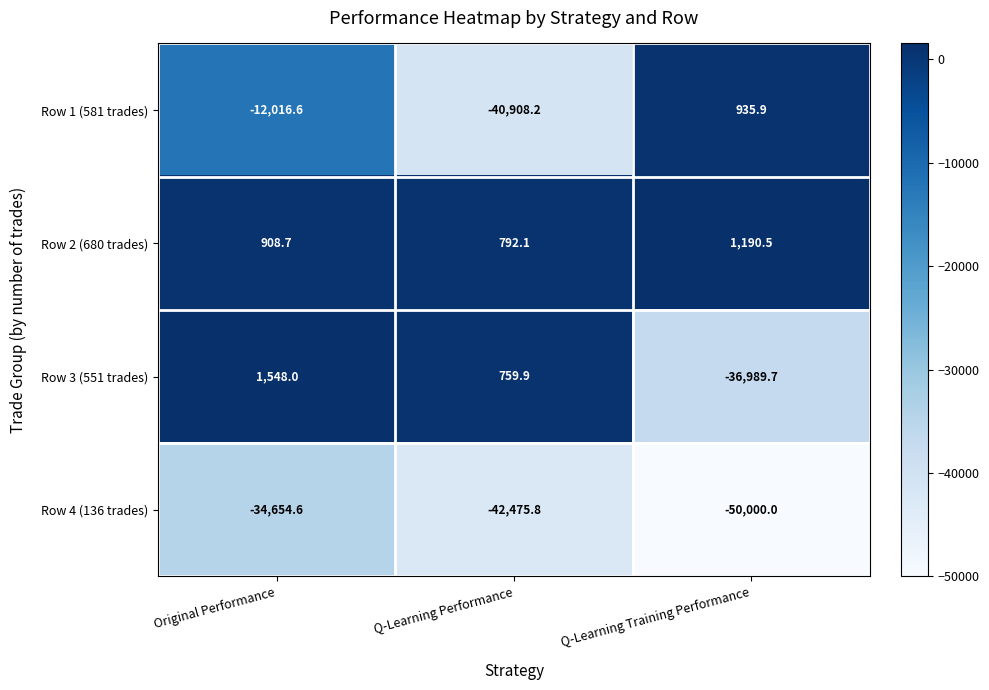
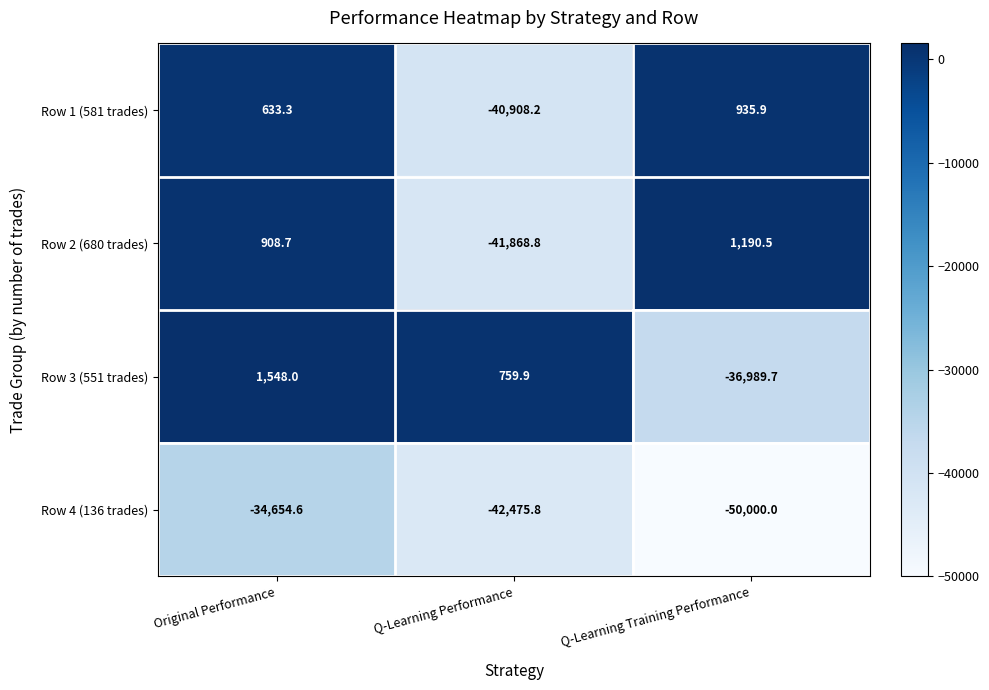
Row 1 (581 trades), Original Performance: -12,016.6 -> 633.3
Row 2 (680 trades), Q-Learning Performance: 792.1 -> -41,868.8
